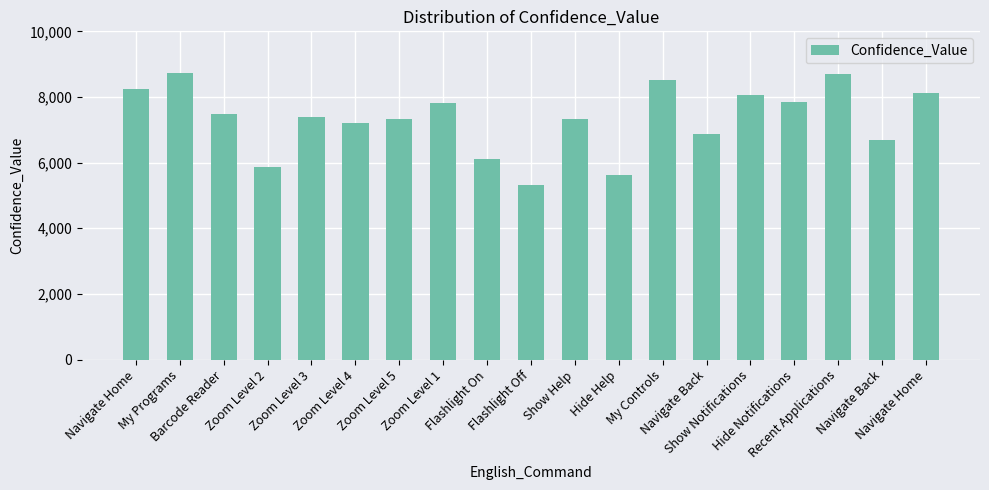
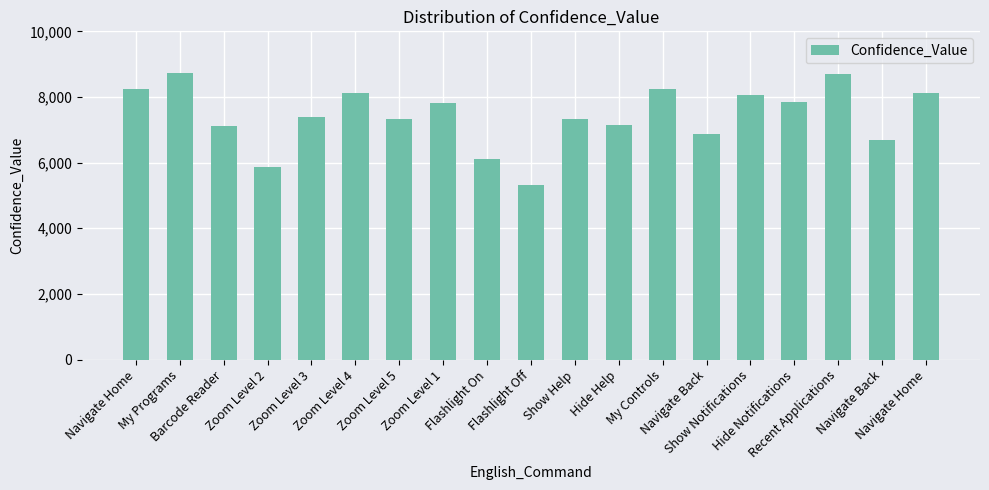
Barcode Reader: 7,500 -> 7,100
Zoom Level 4: 7,200 -> 8,100
Hide Help: 5,600 -> 7,100
My Controls: 8,500 -> 8,200
